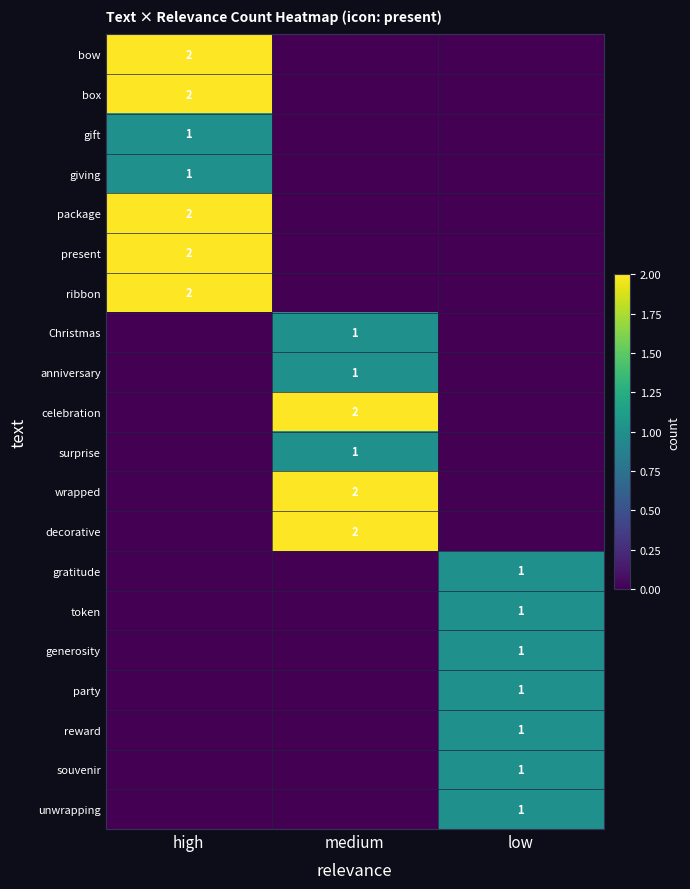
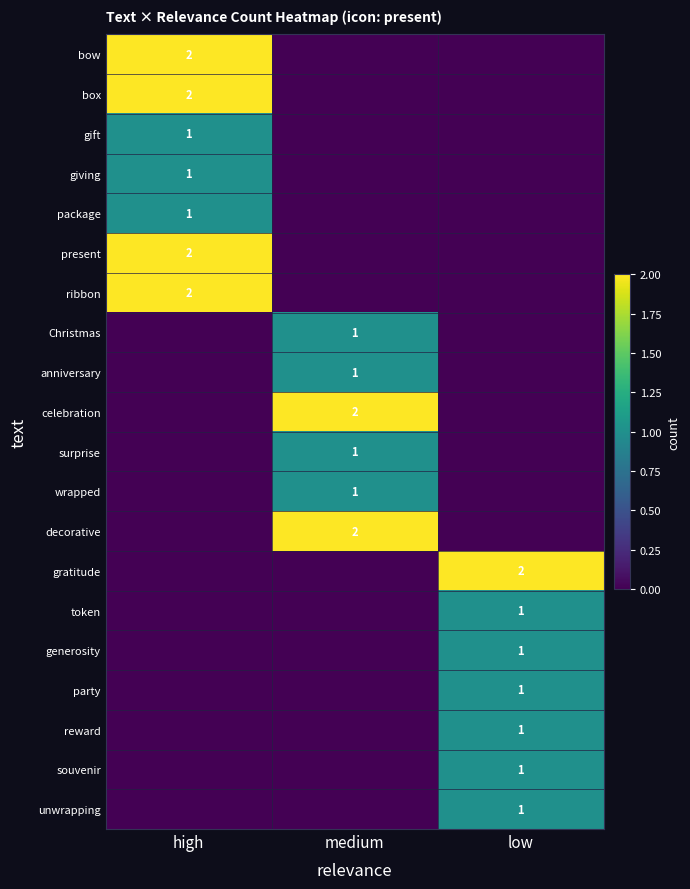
package, high: 2 -> 1
wrapped, medium: 2 -> 1
gratitude, low: 1 -> 2
